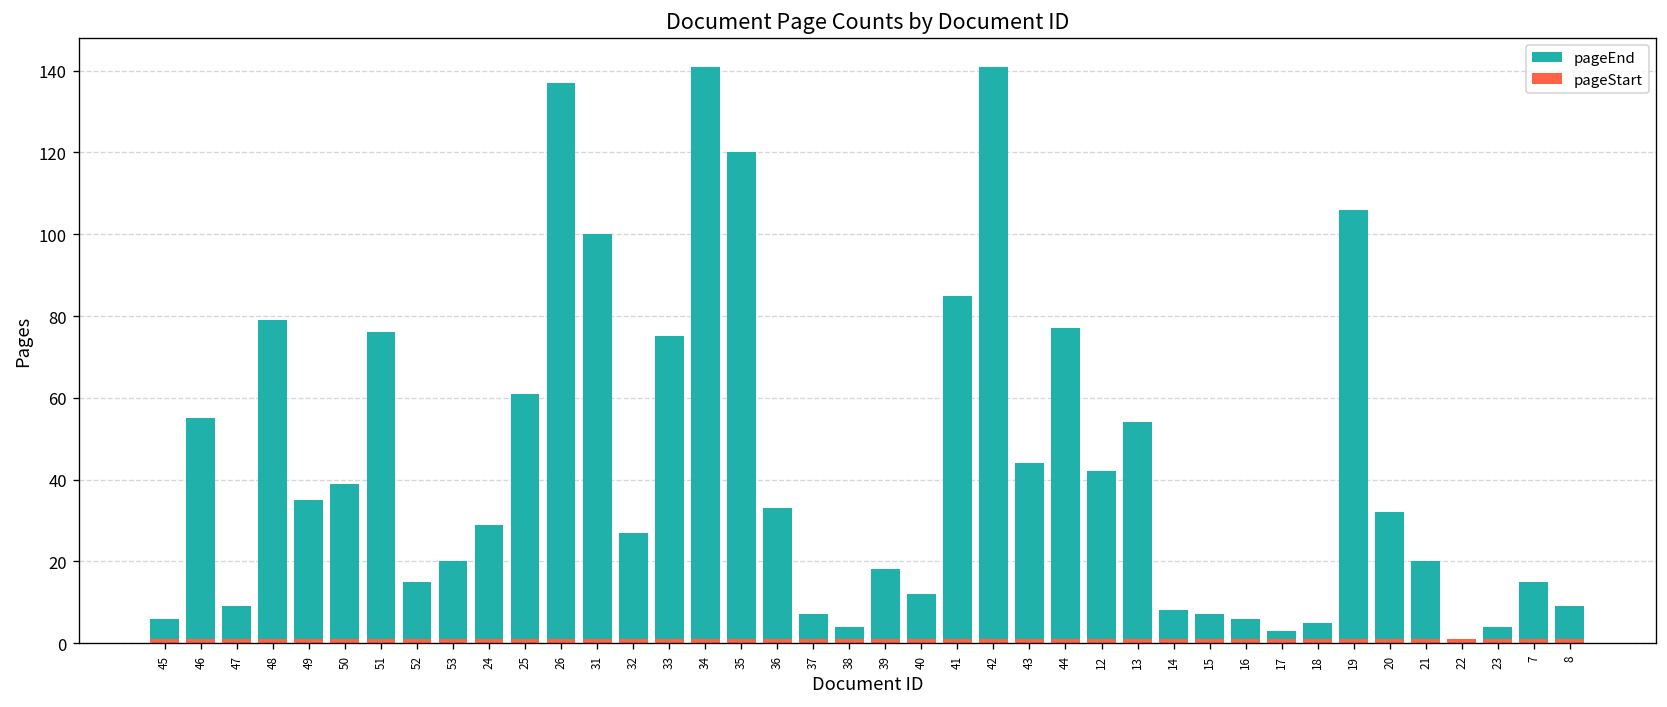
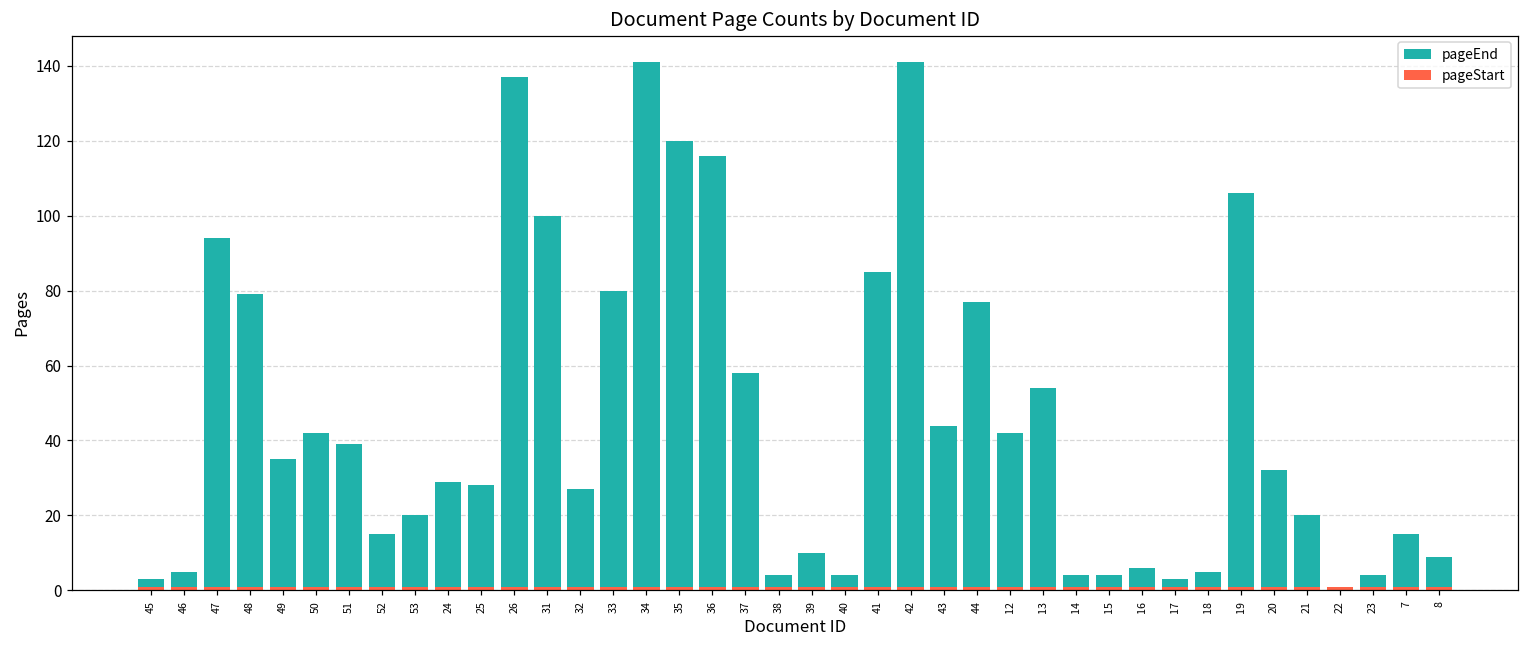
pageEnd, 45: 6 -> 3
pageEnd, 46: 55 -> 5
pageEnd, 47: 9 -> 94
pageEnd, 50: 39 -> 42
pageEnd, 51: 76 -> 39
pageEnd, 25: 61 -> 28
pageEnd, 33: 75 -> 80
pageEnd, 36: 33 -> 116
pageEnd, 37: 7 -> 58
pageEnd, 39: 18 -> 10
pageEnd, 40: 12 -> 4
pageEnd, 14: 8 -> 4
pageEnd, 15: 7 -> 4
